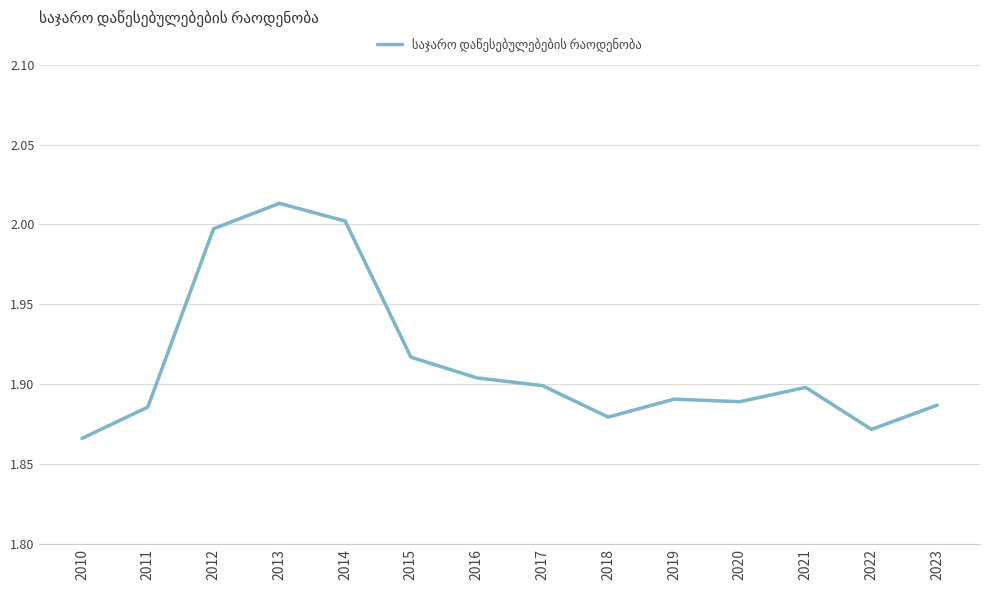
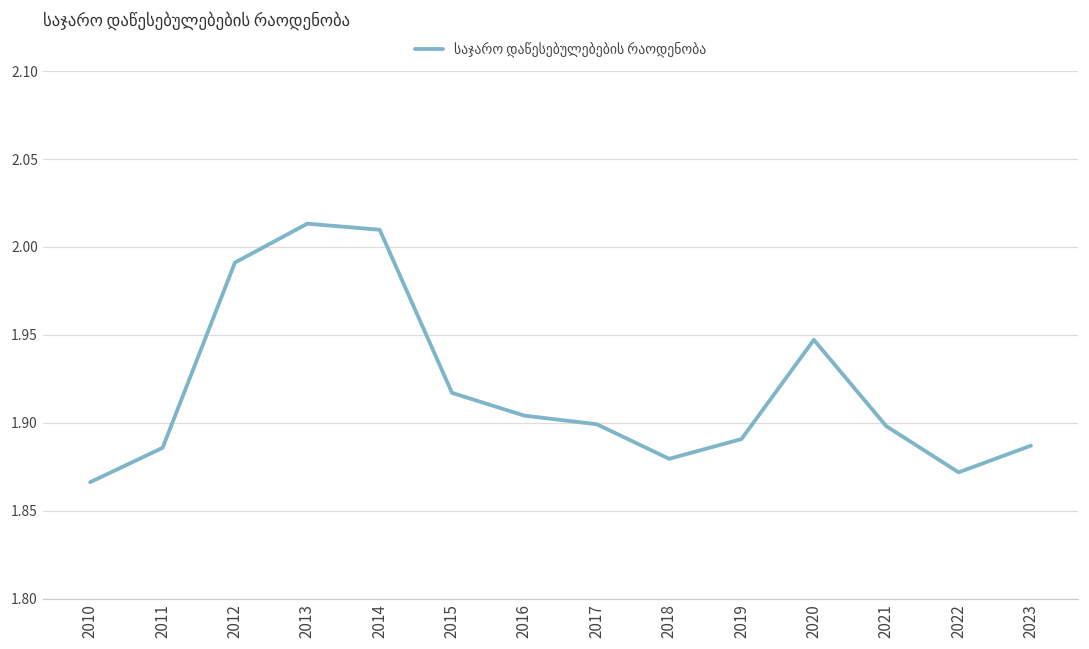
2012: 1.997 -> 1.991
2014: 2.002 -> 2.010
2020: 1.889 -> 1.947
